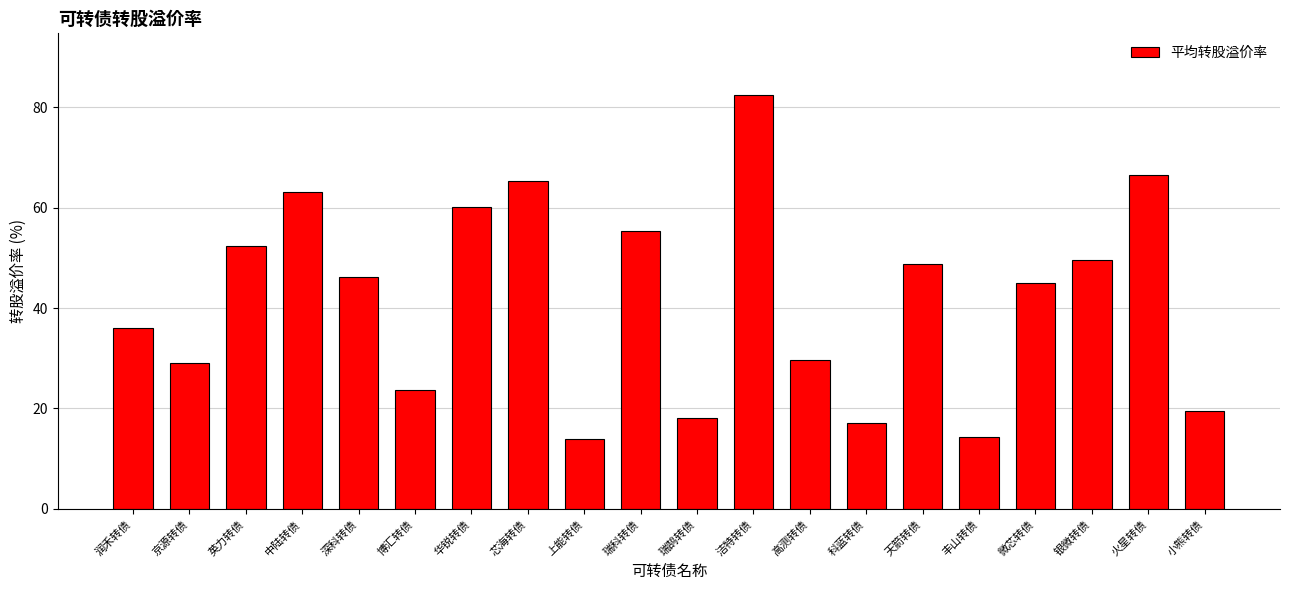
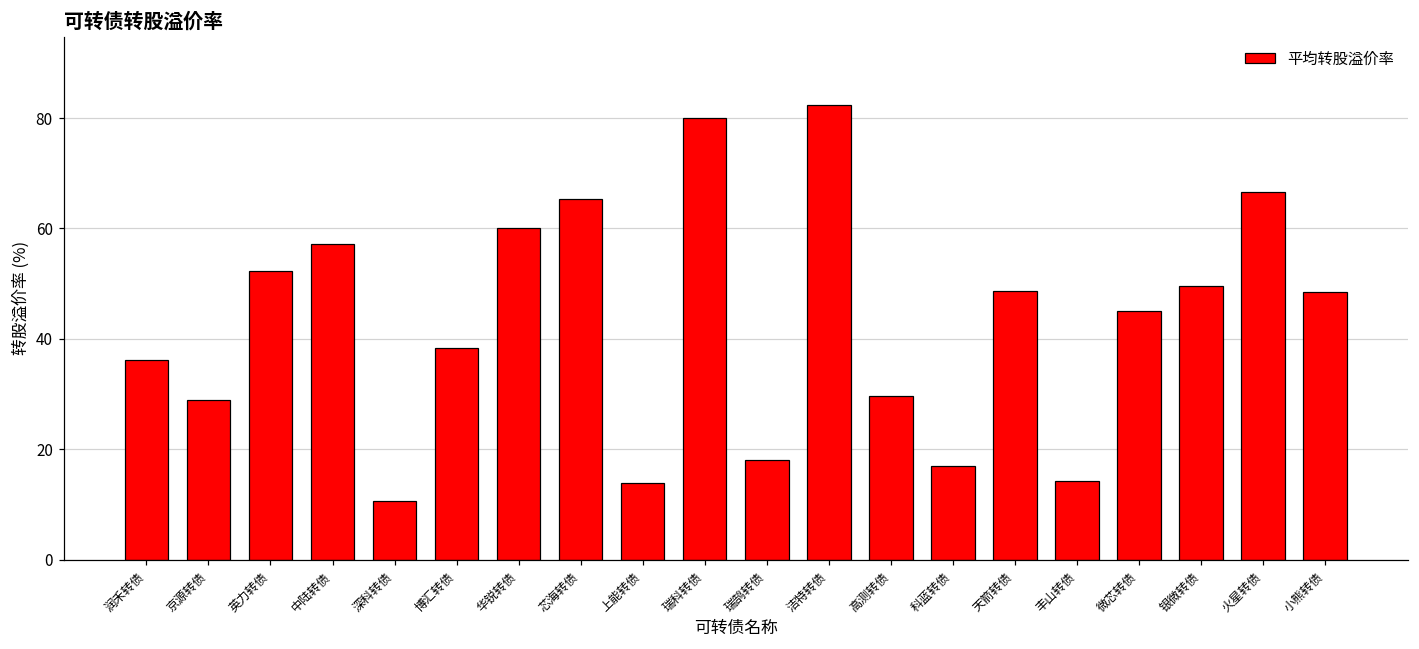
中陆转债: 63 -> 57
深科转债: 46 -> 11
博汇转债: 24 -> 38
瑞科转债: 55 -> 80
小熊转债: 20 -> 49
